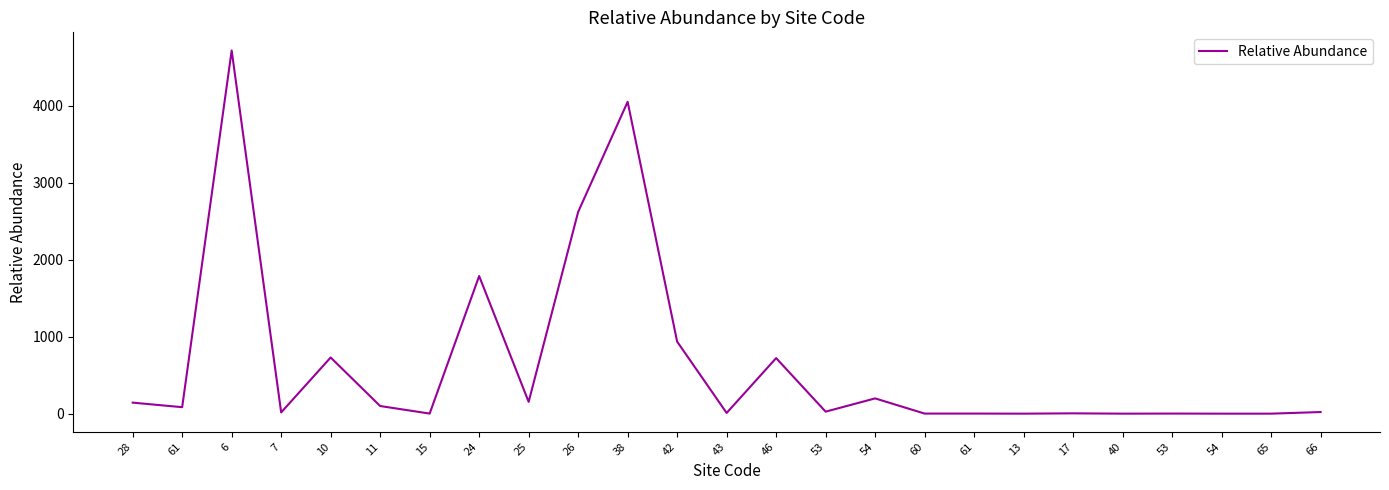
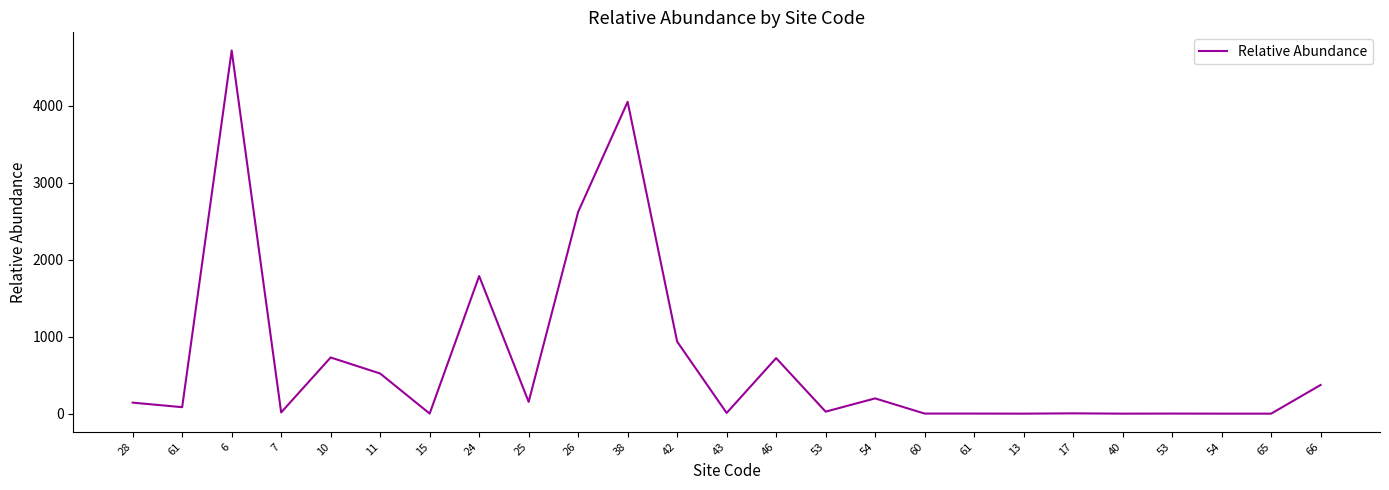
11: 100 -> 500
66: 0 -> 400
